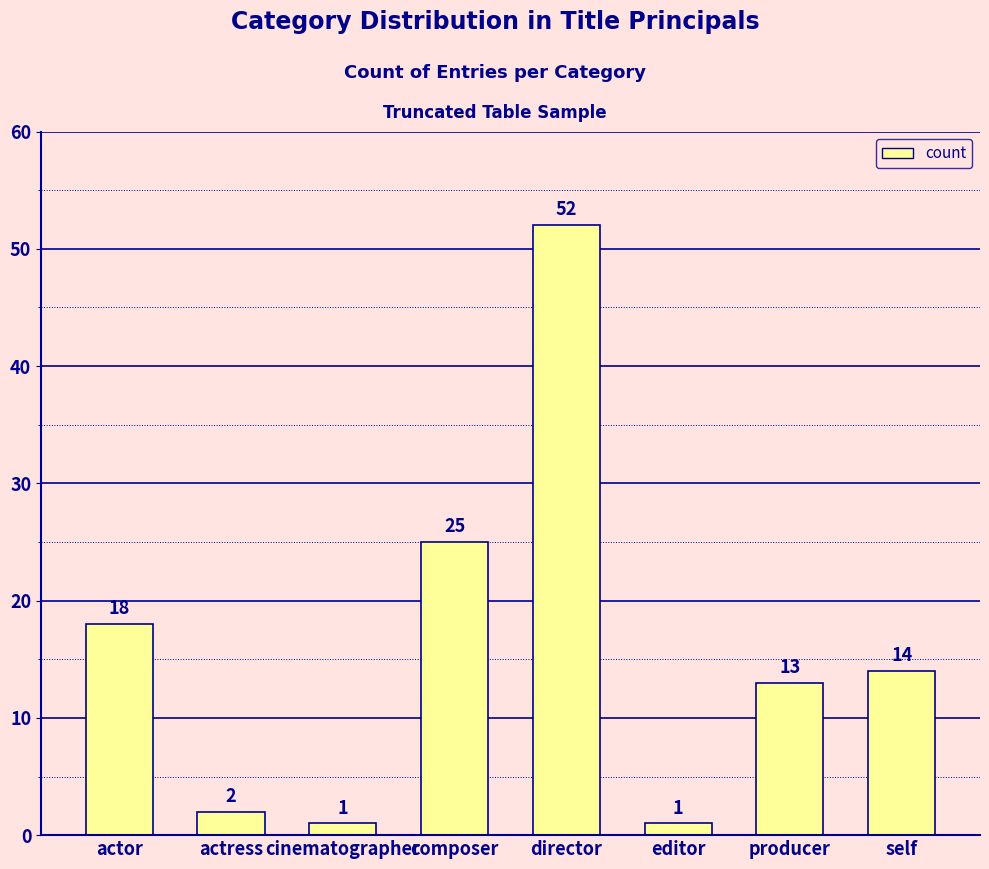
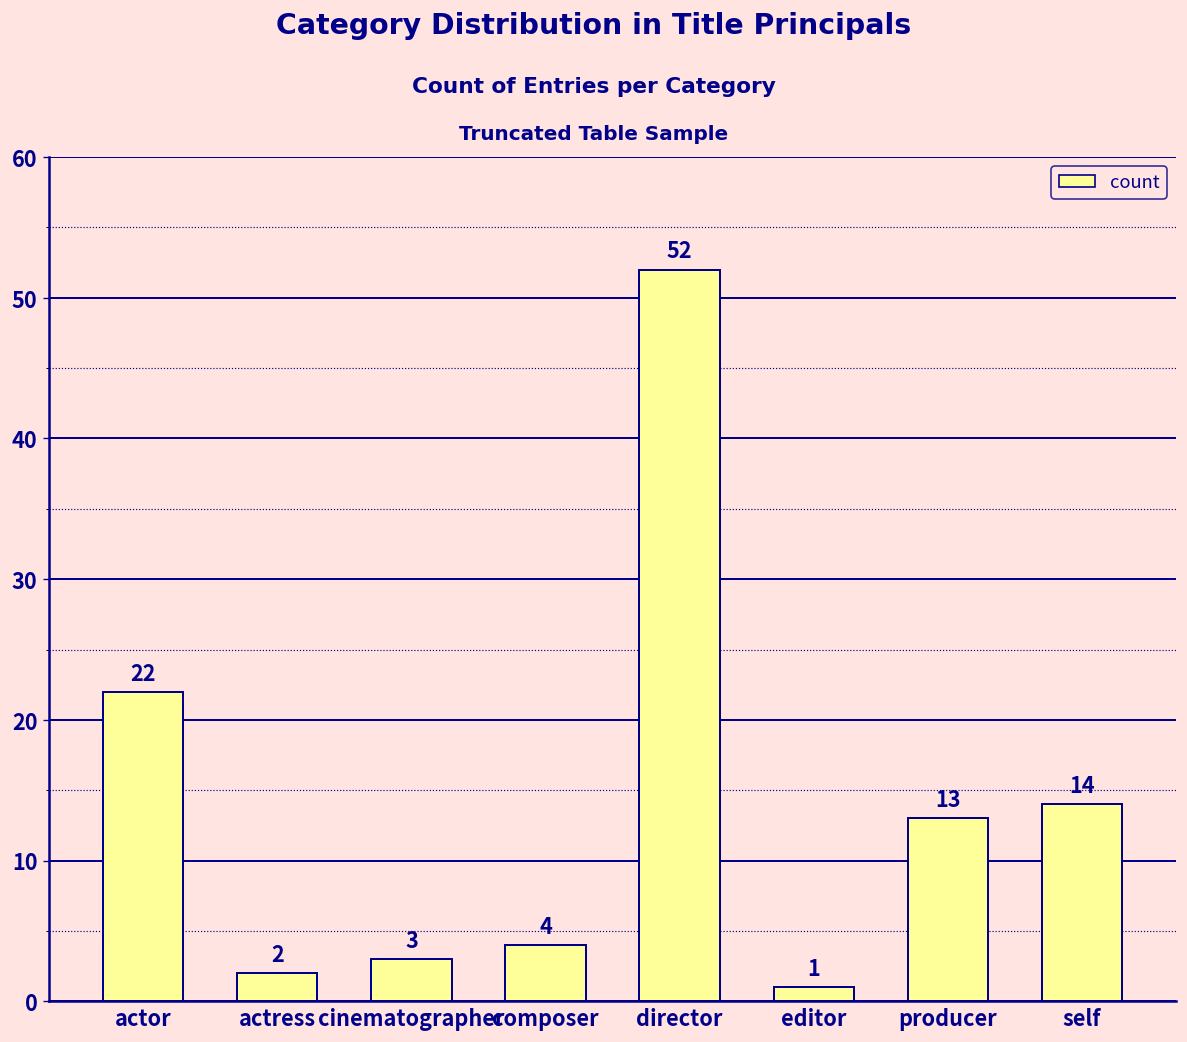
actor: 18 -> 22
cinematographer: 1 -> 3
composer: 25 -> 4
